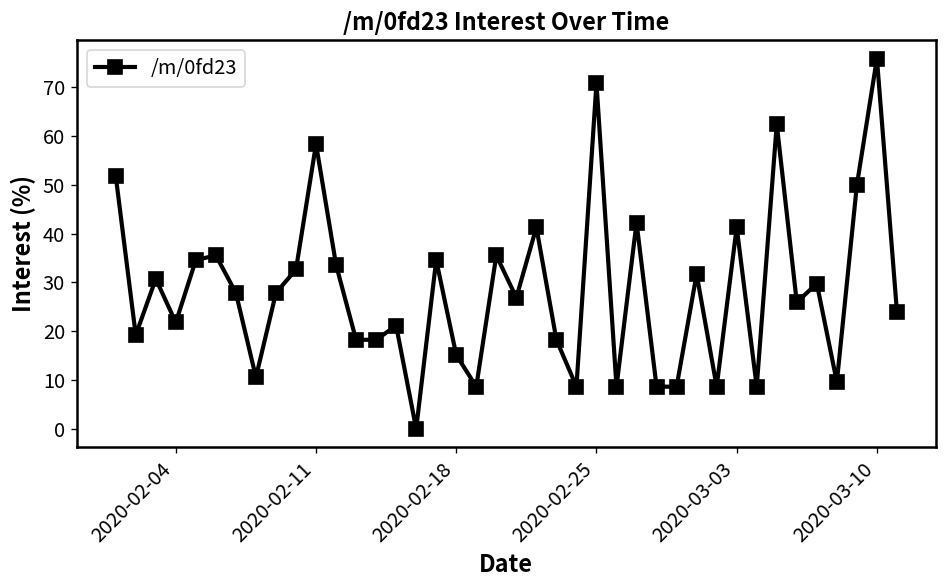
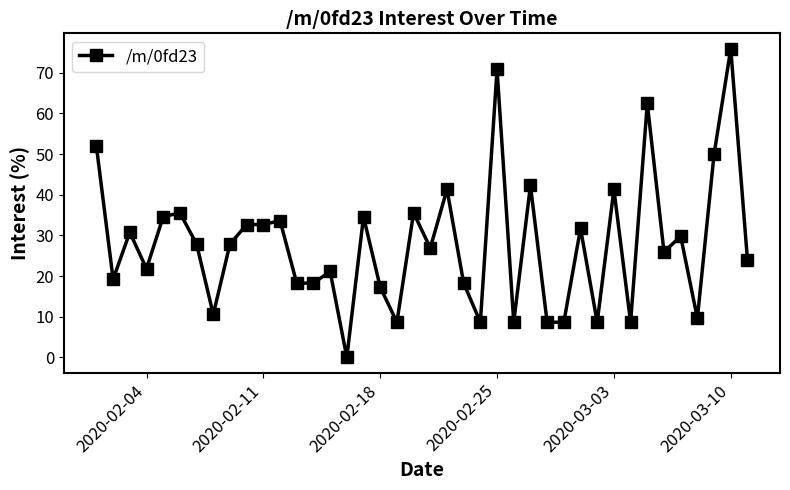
2020-02-11: 58 -> 33
2020-02-18: 15 -> 17
